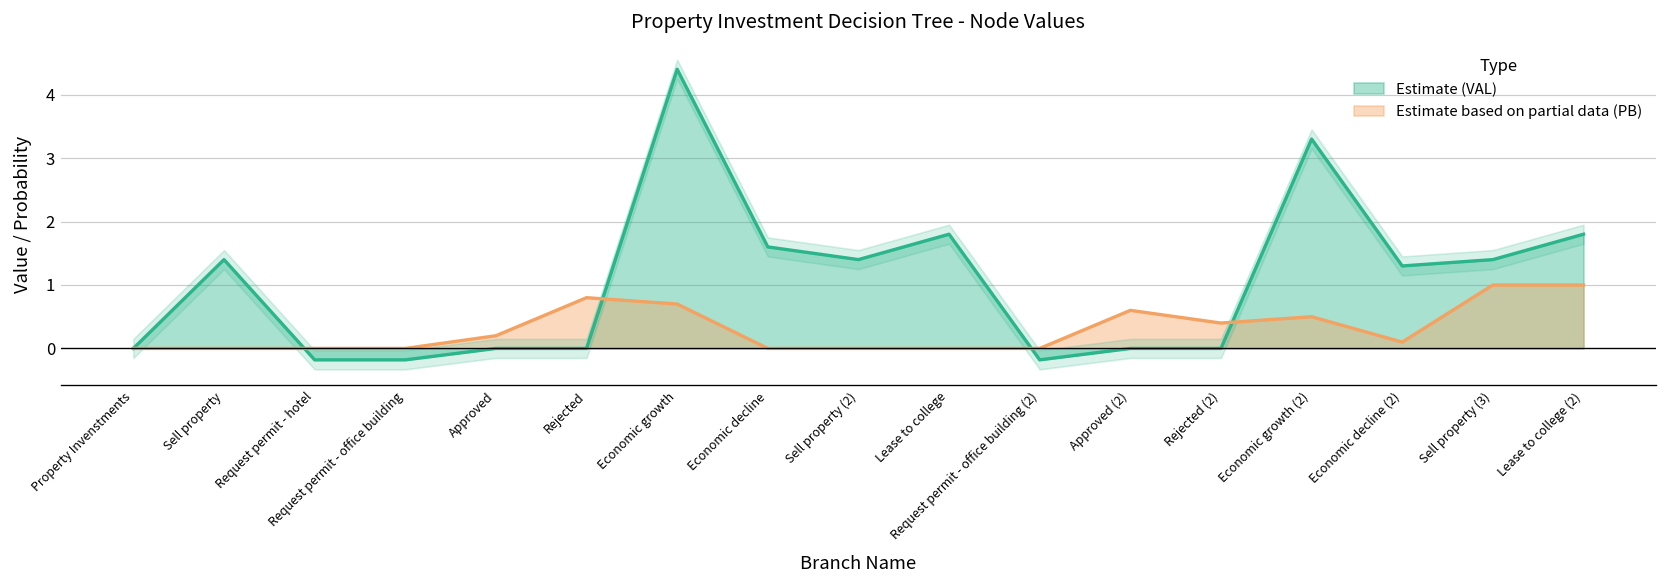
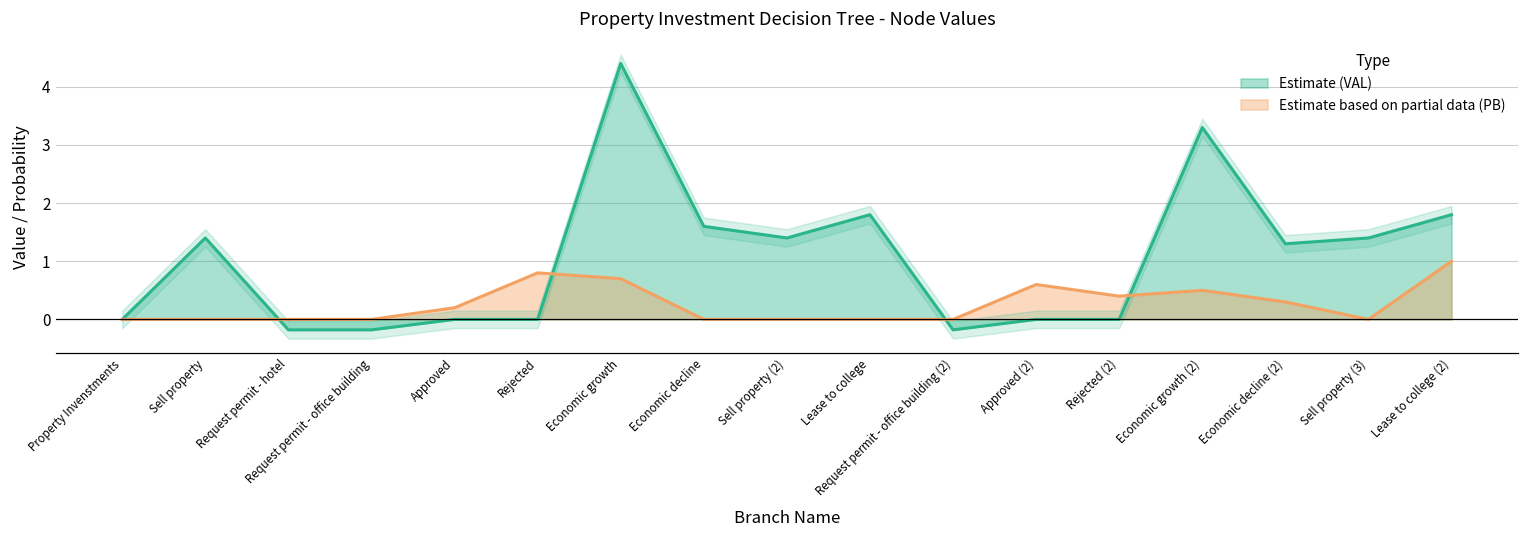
Estimate based on partial data (PB), Economic decline (2): 0.1 -> 0.3
Estimate based on partial data (PB), Sell property (3): 1 -> 0
